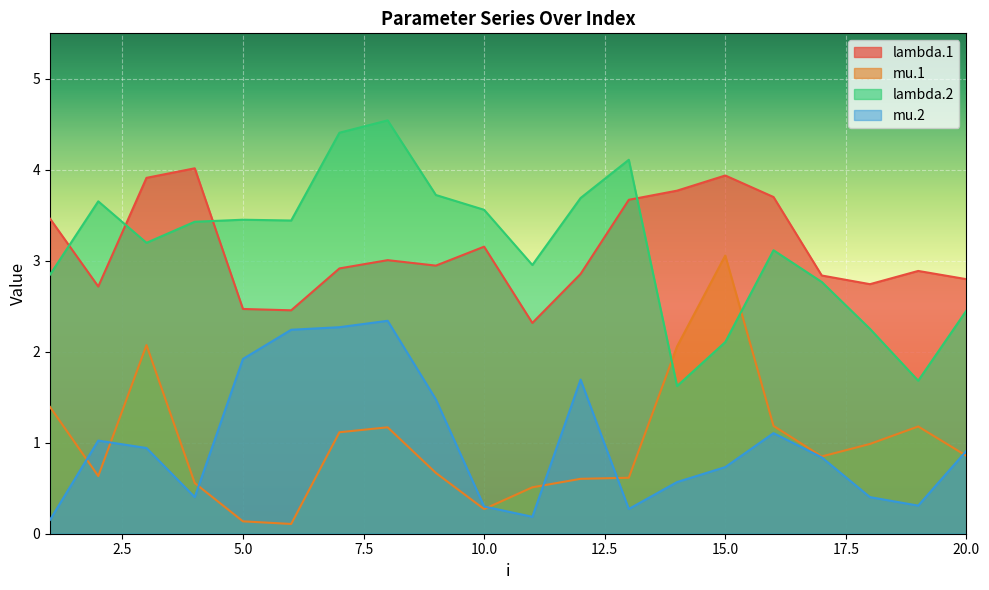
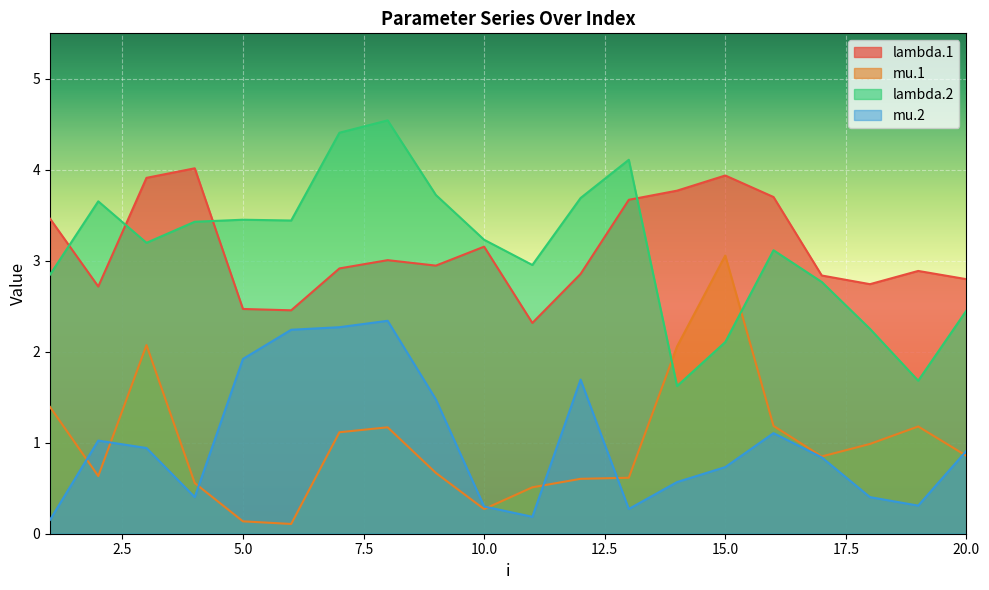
lambda.2, 10.0: 3.6 -> 3.2
